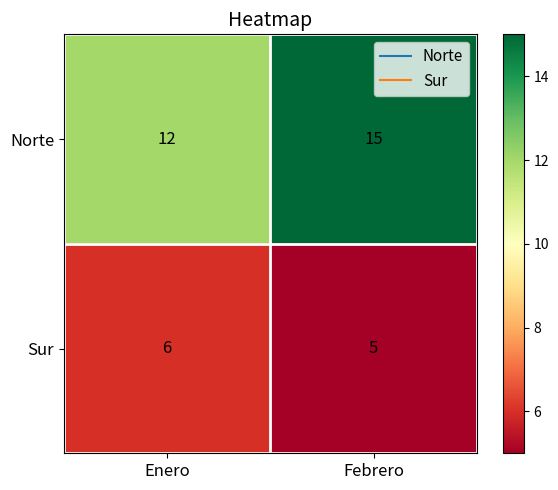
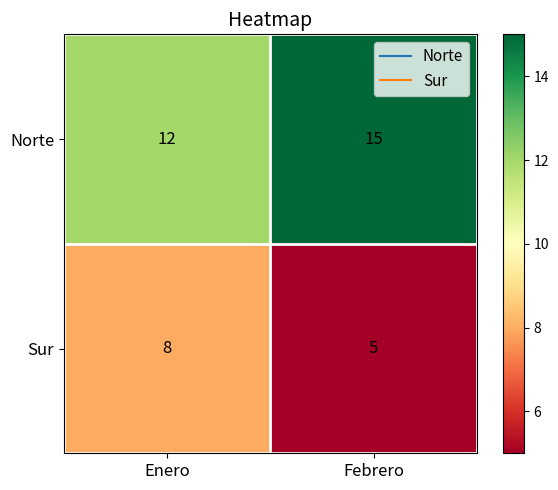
Sur, Enero: 6 -> 8
